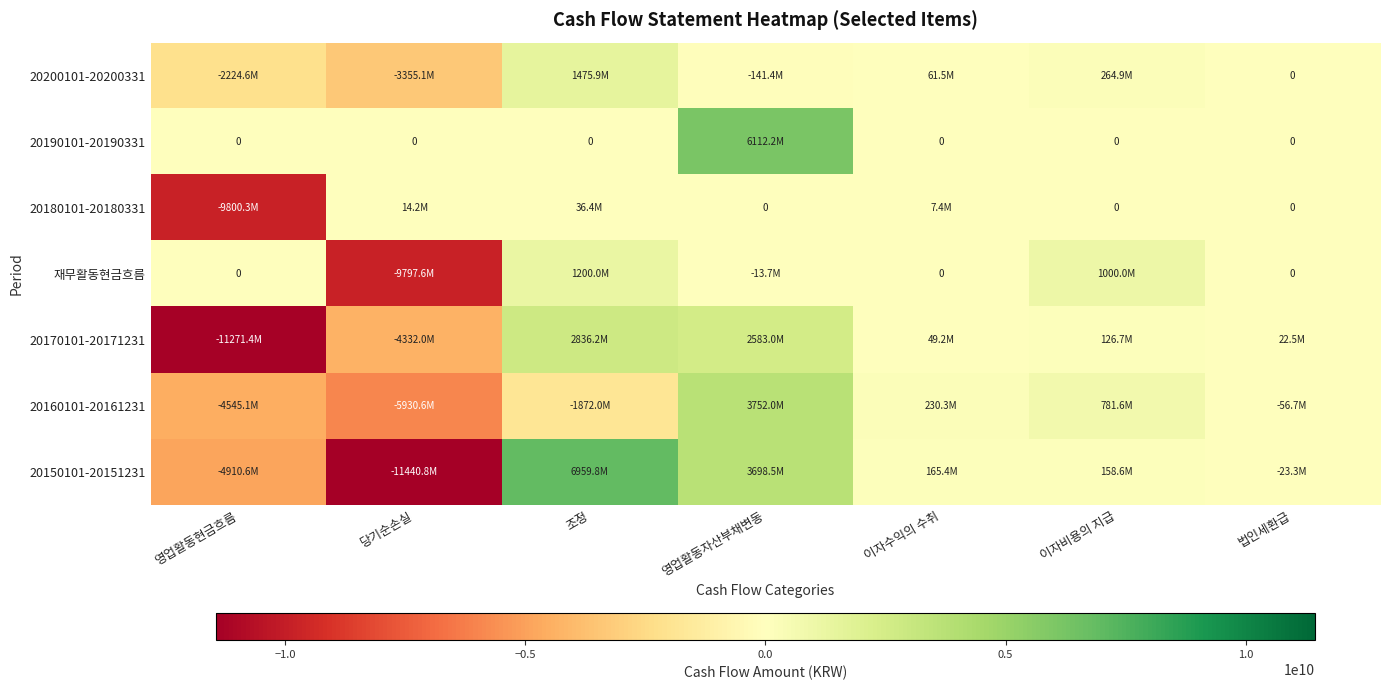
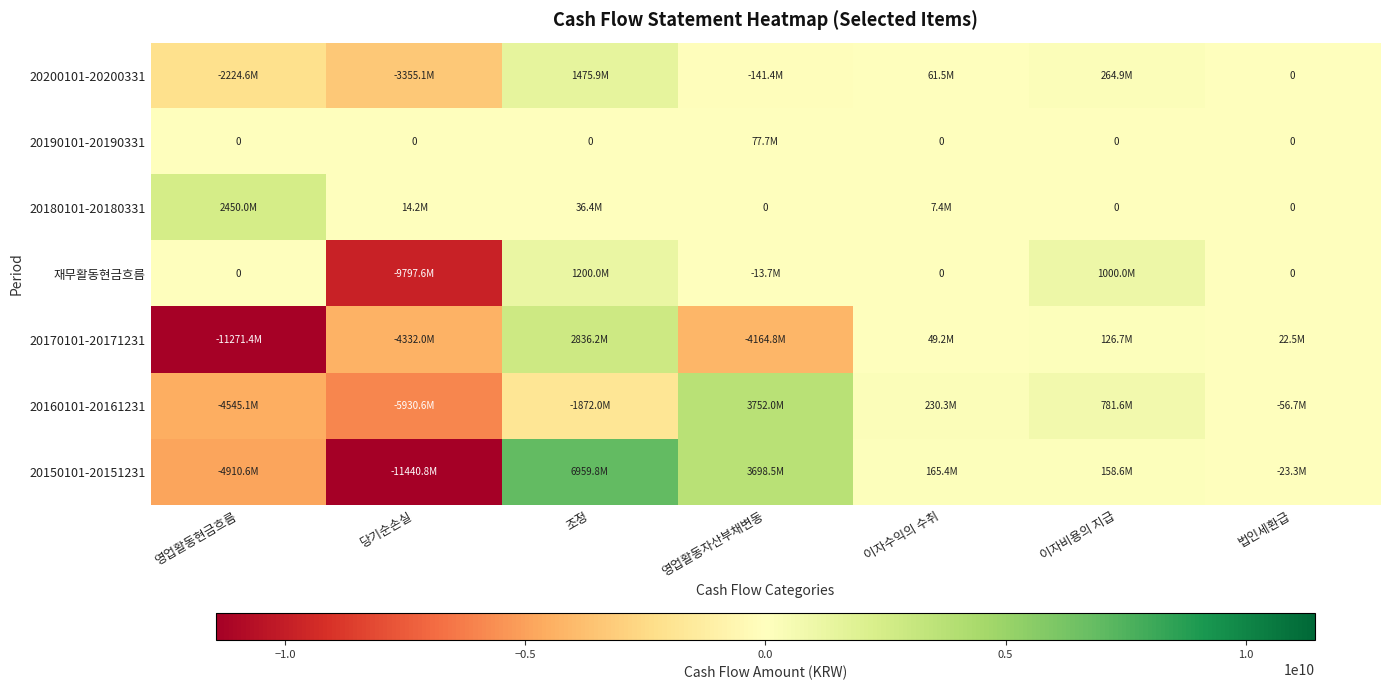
20190101-20190331, 영업활동자산부채변동: 6112.2M -> 77.7M
20180101-20180331, 영업활동현금흐름: -9800.3M -> 2450.0M
20170101-20171231, 영업활동자산부채변동: 2583.0M -> -4164.8M
